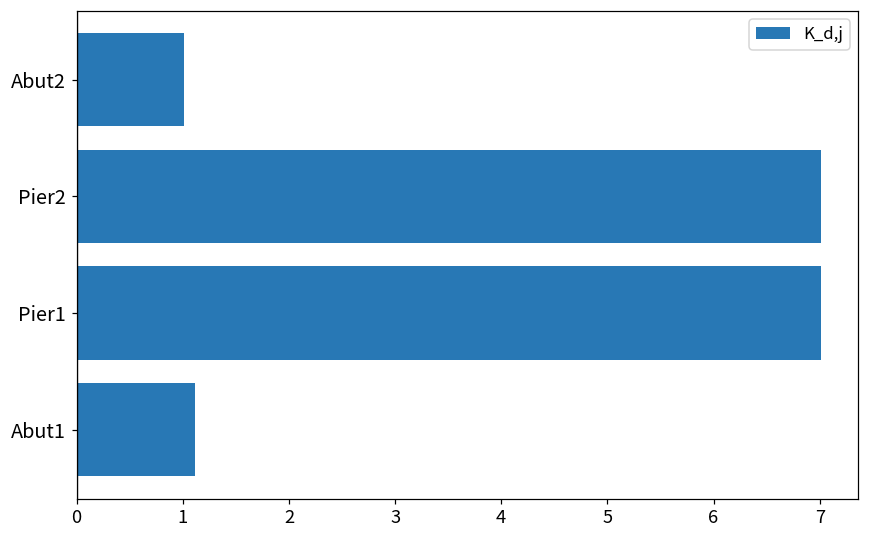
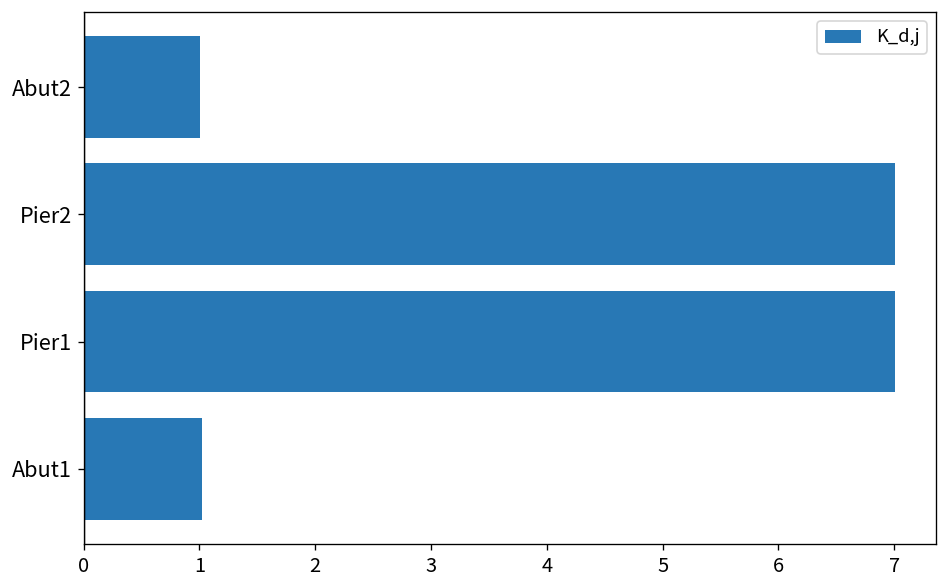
Abut1: 1.1 -> 1.0
